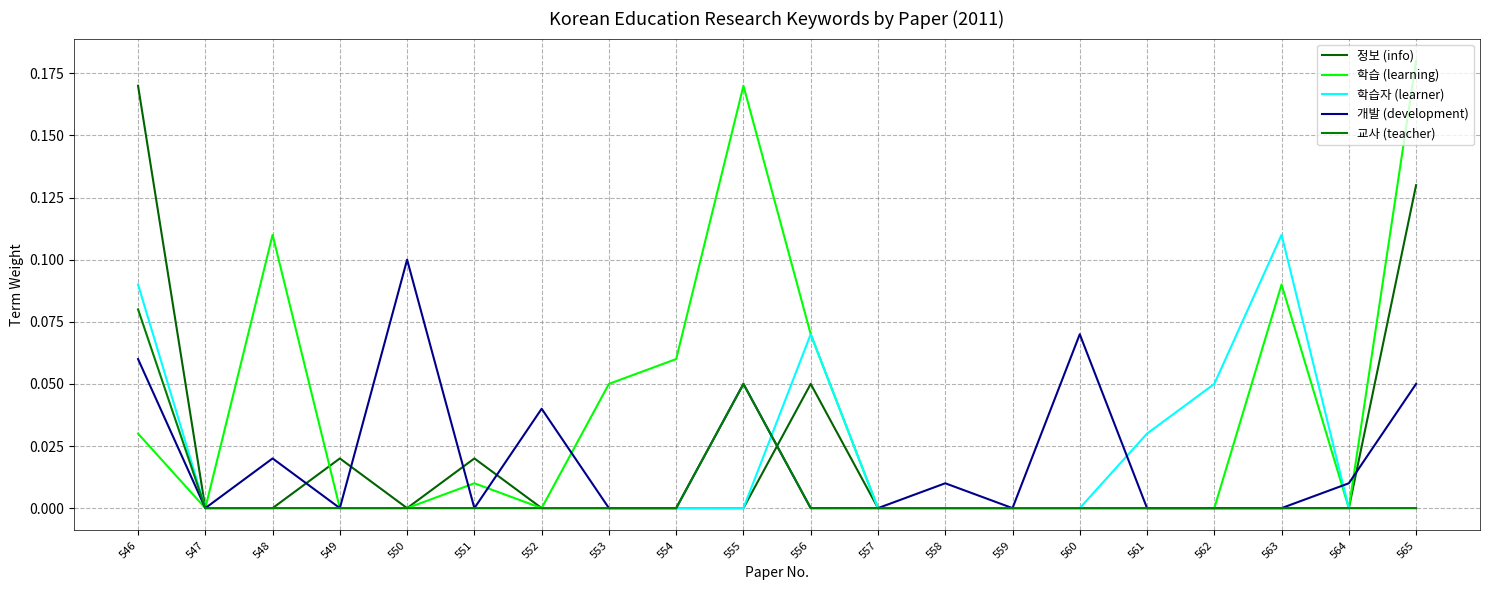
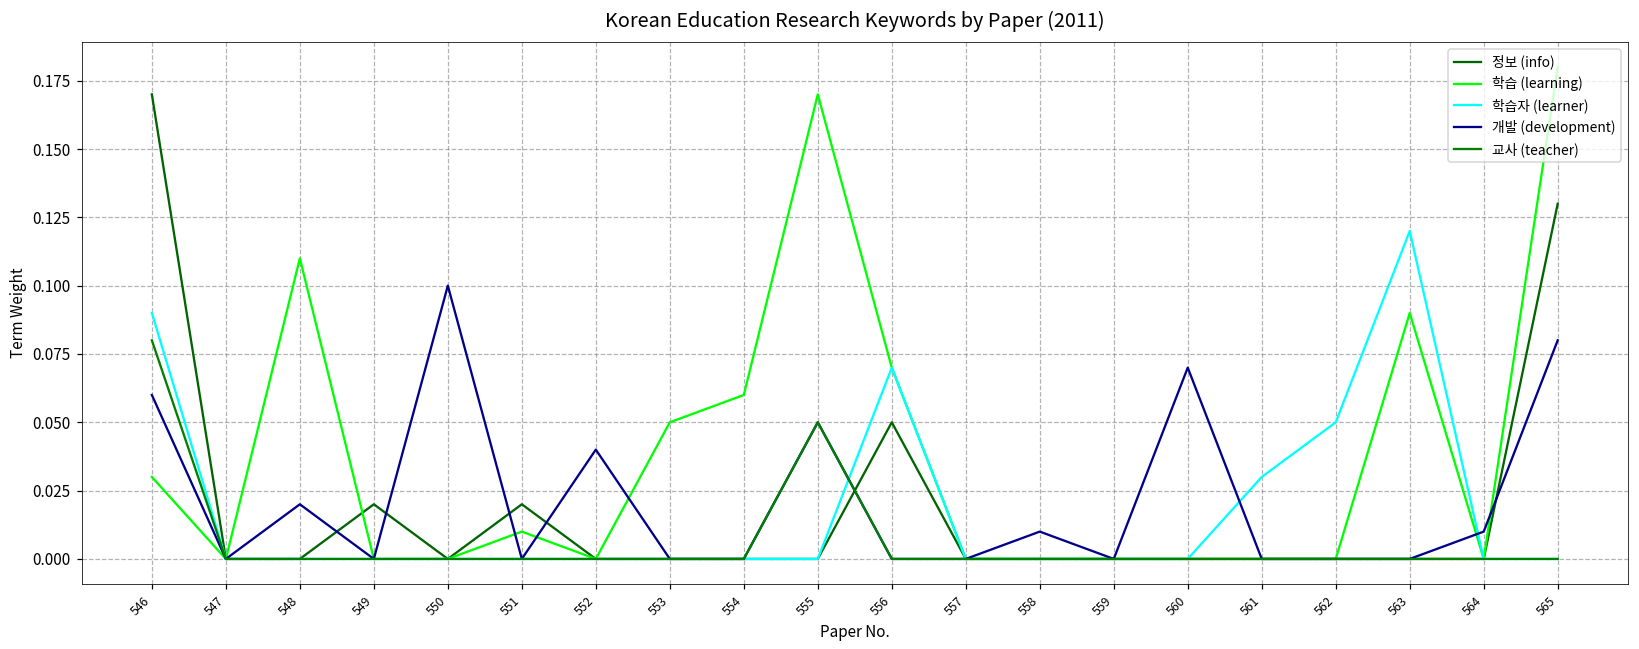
학습자 (learner), 563: 0.11 -> 0.12
개발 (development), 565: 0.05 -> 0.08
